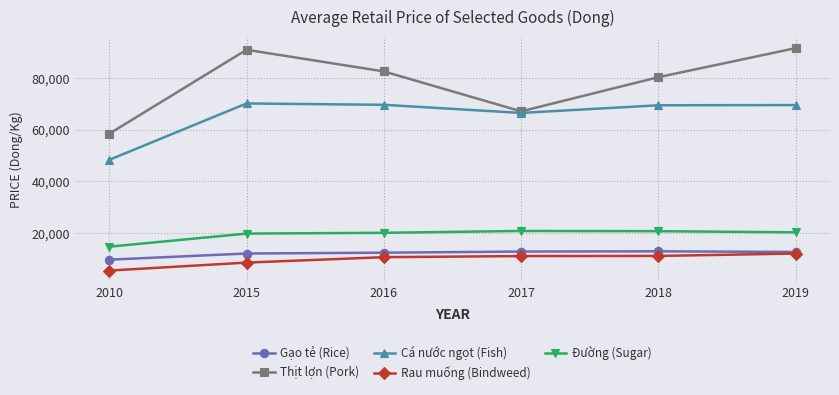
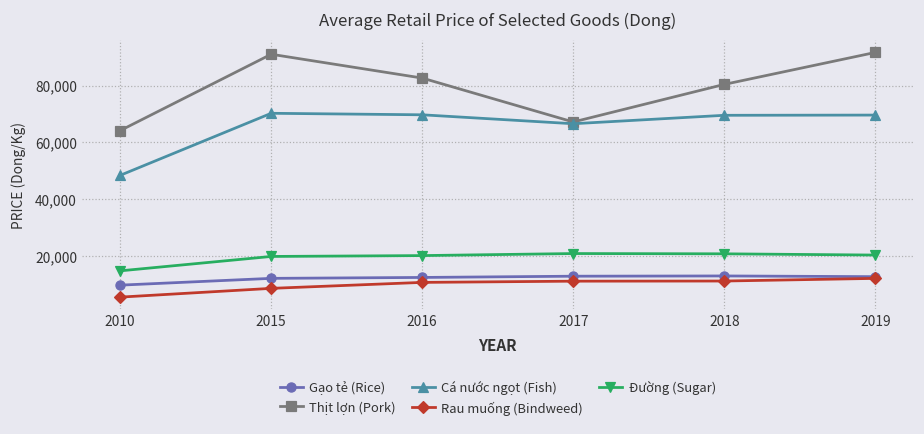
Thịt lợn (Pork), 2010: 59,000 -> 64,000
